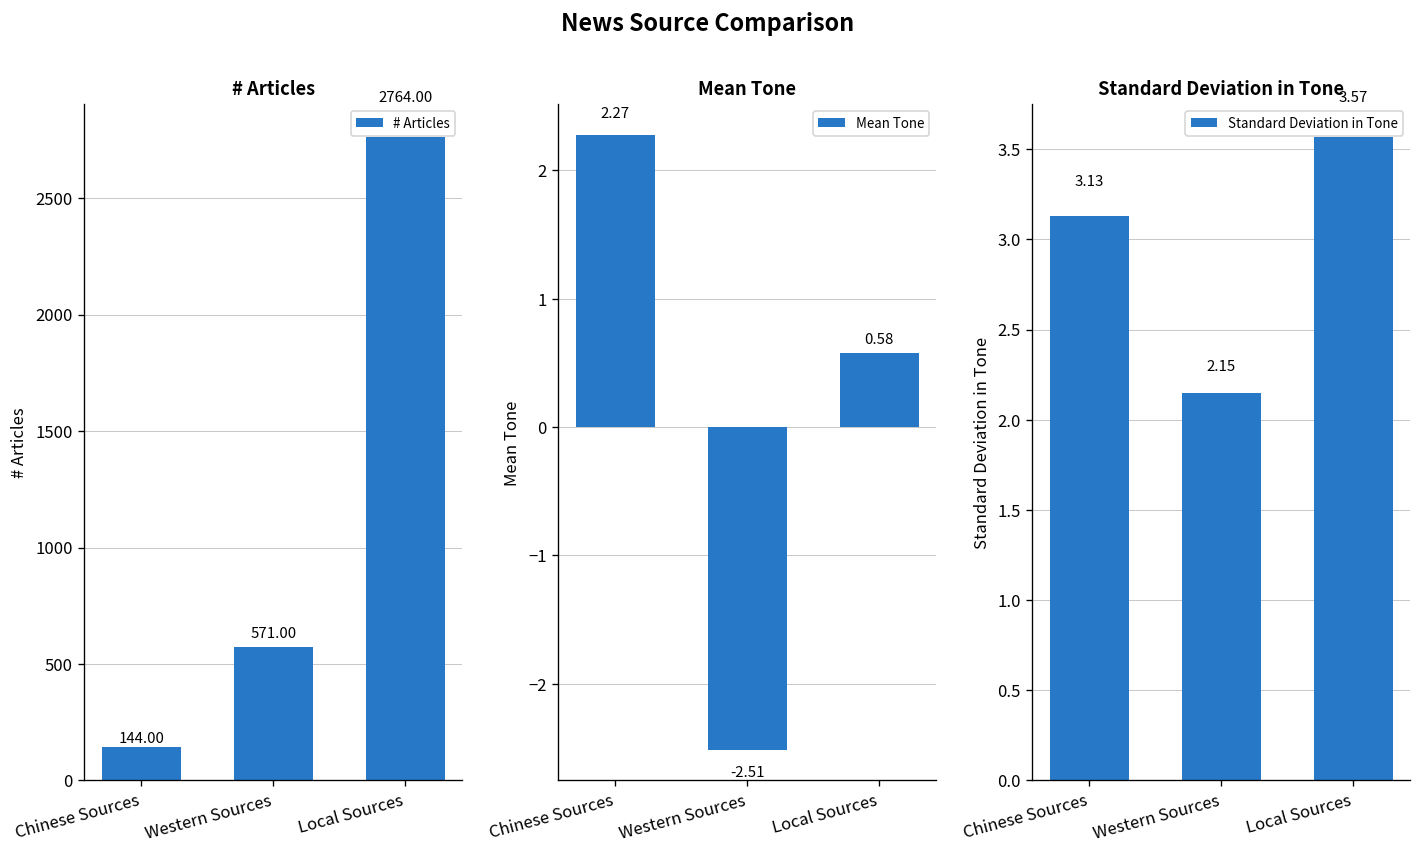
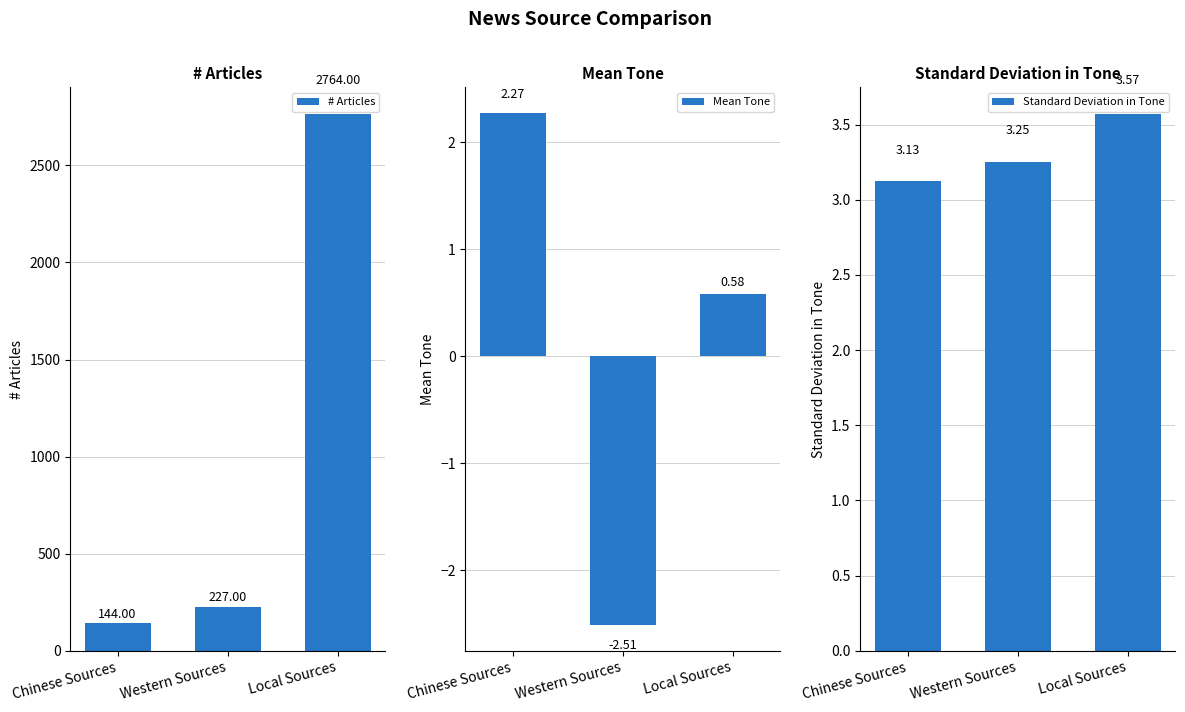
# Articles, Western Sources: 571.00 -> 227.00
Standard Deviation in Tone, Western Sources: 2.15 -> 3.25
